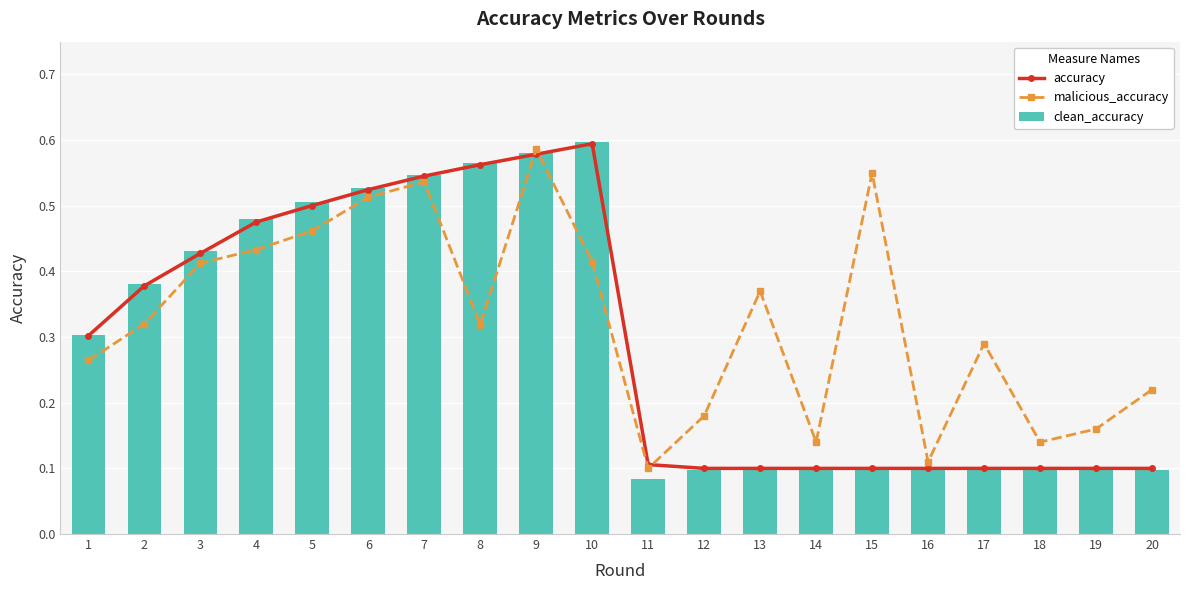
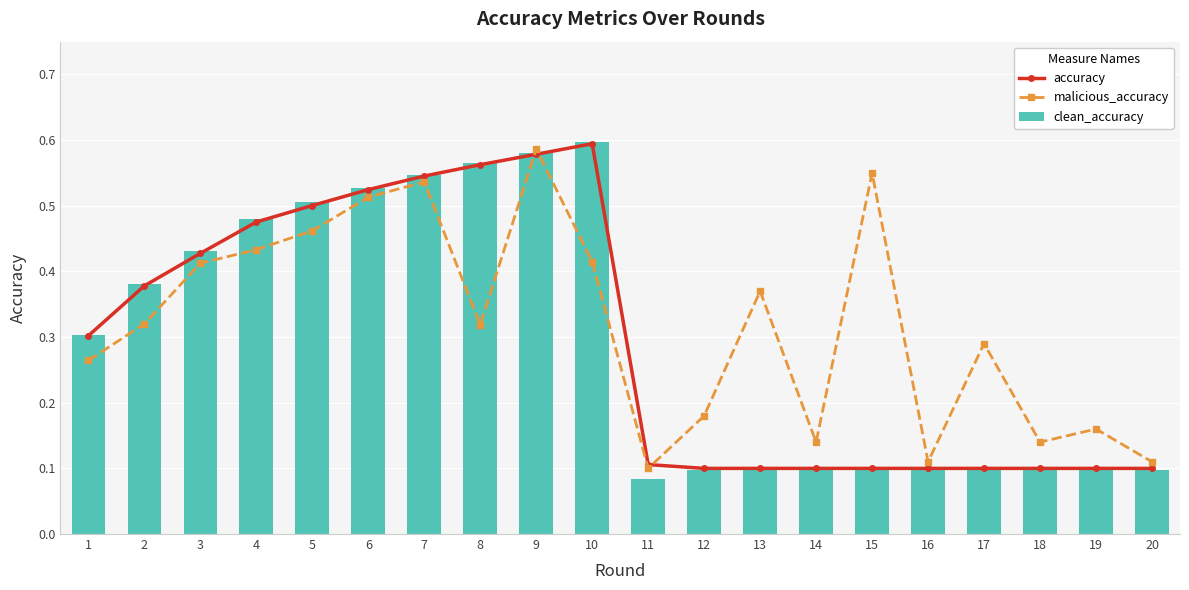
malicious_accuracy, 20: 0.22 -> 0.11
